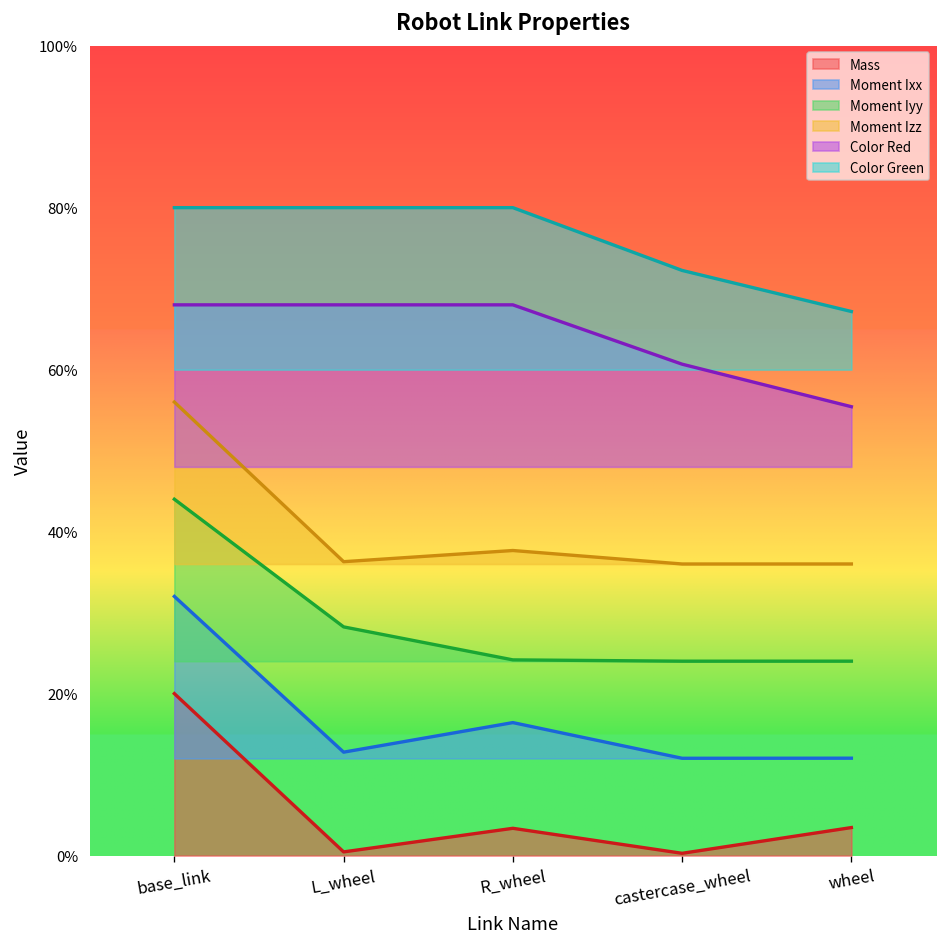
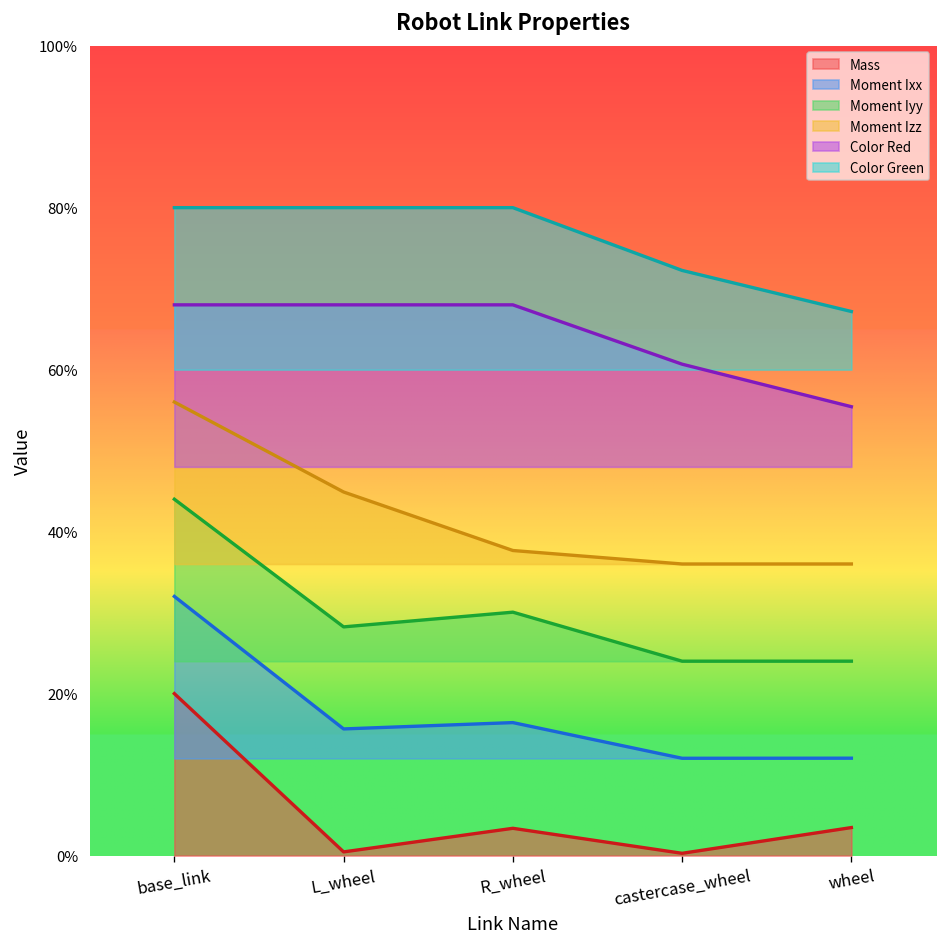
Moment Ixx, L_wheel: 13% -> 16%
Moment Izz, L_wheel: 36% -> 45%
Moment Iyy, R_wheel: 24% -> 30%
